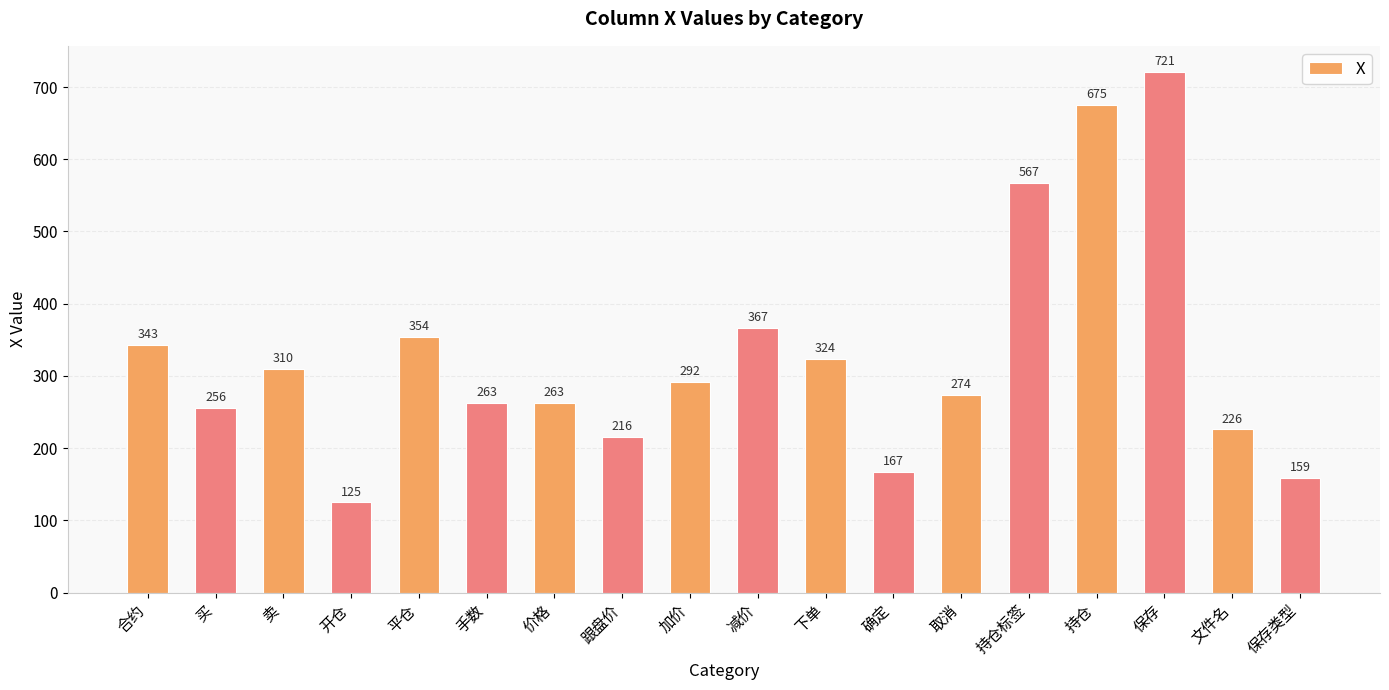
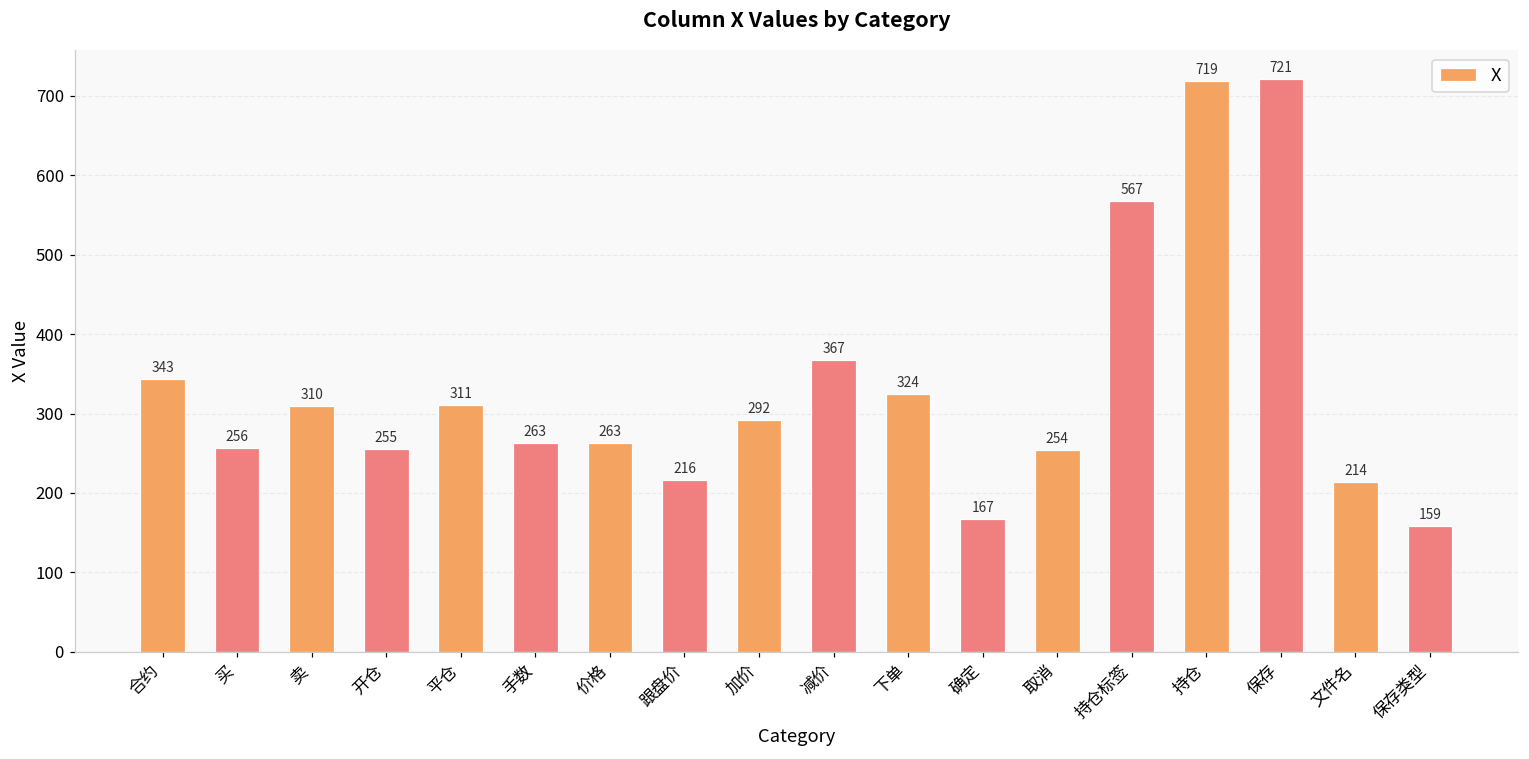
开仓: 125 -> 255
平仓: 354 -> 311
取消: 274 -> 254
持仓: 675 -> 719
文件名: 226 -> 214
